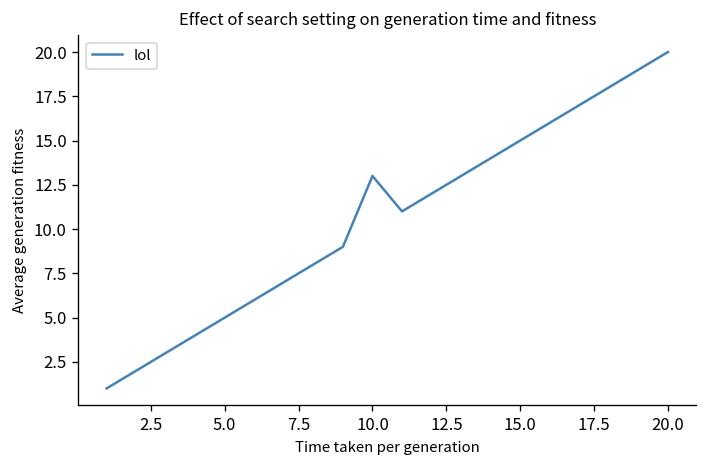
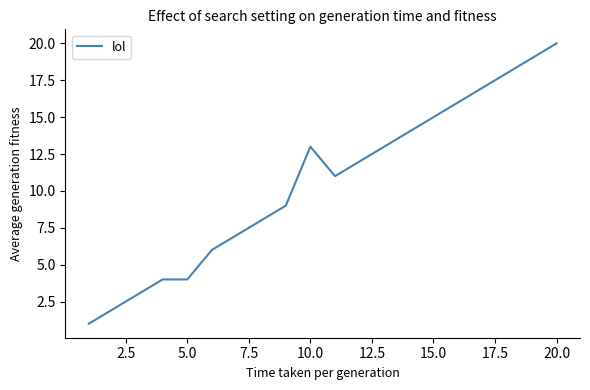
5.0: 5 -> 4
